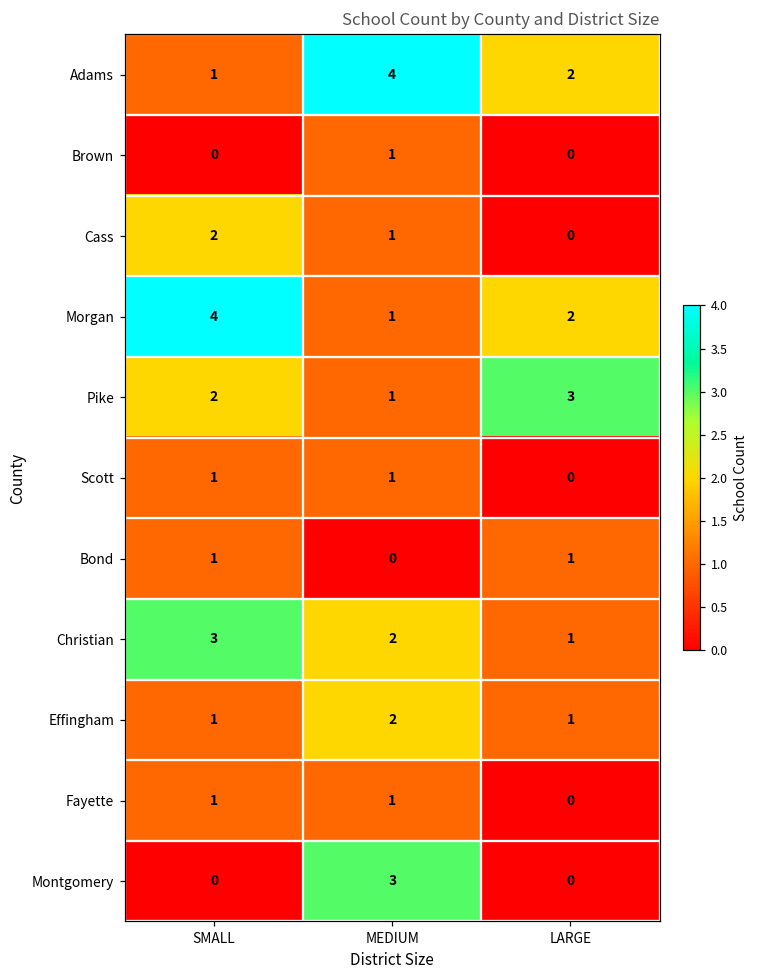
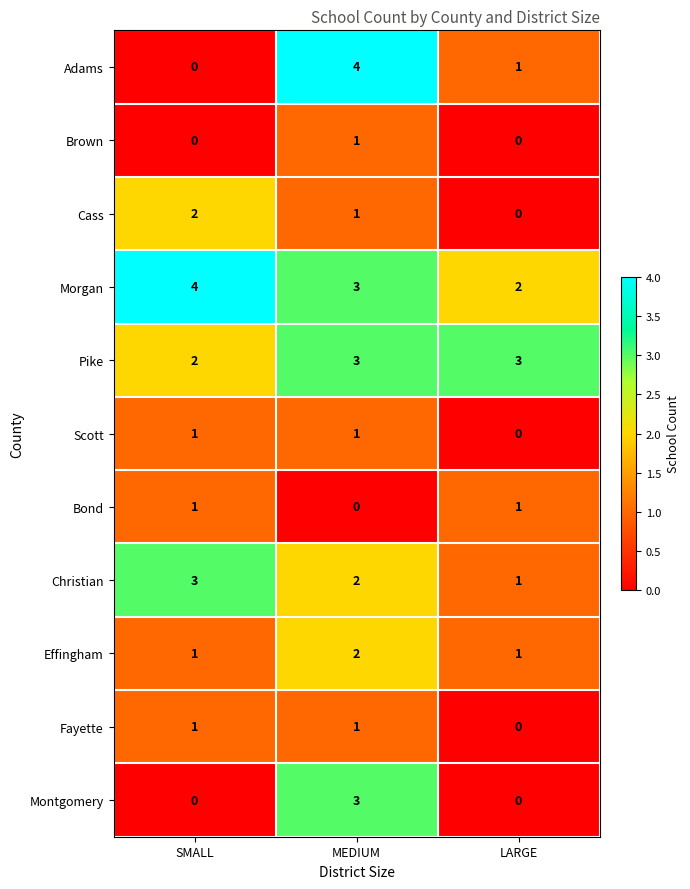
Adams, SMALL: 1 -> 0
Adams, LARGE: 2 -> 1
Morgan, MEDIUM: 1 -> 3
Pike, MEDIUM: 1 -> 3
